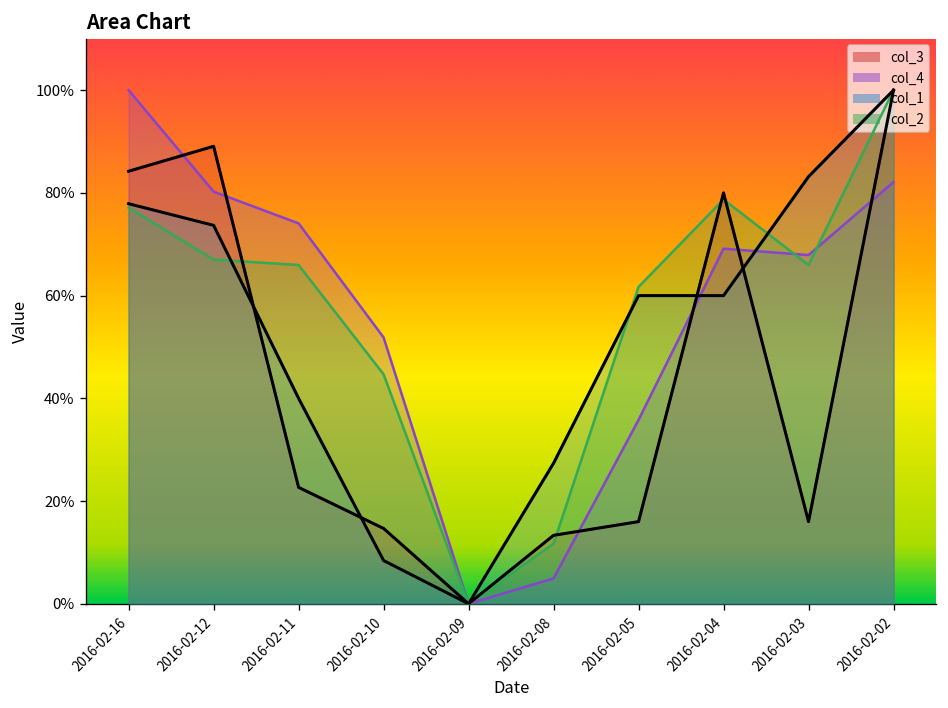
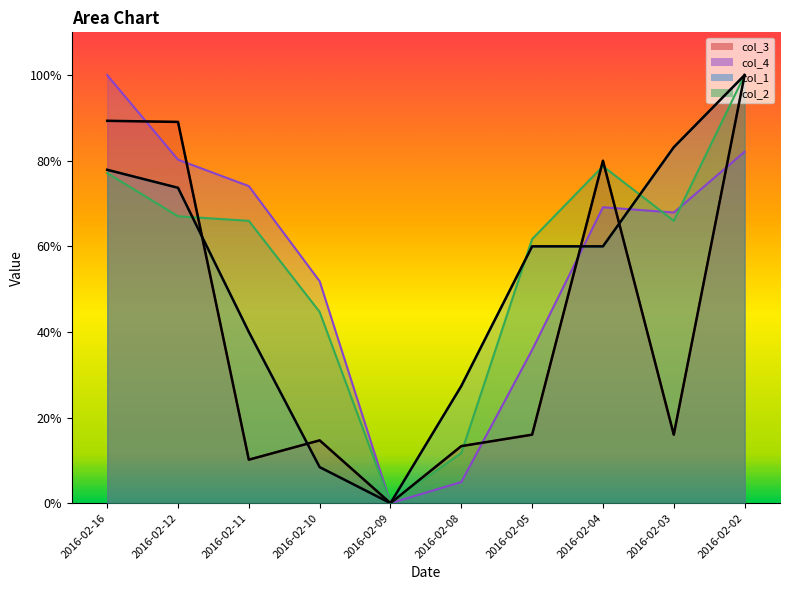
col_3, 2016-02-16: 84% -> 89%
col_3, 2016-02-11: 23% -> 10%
